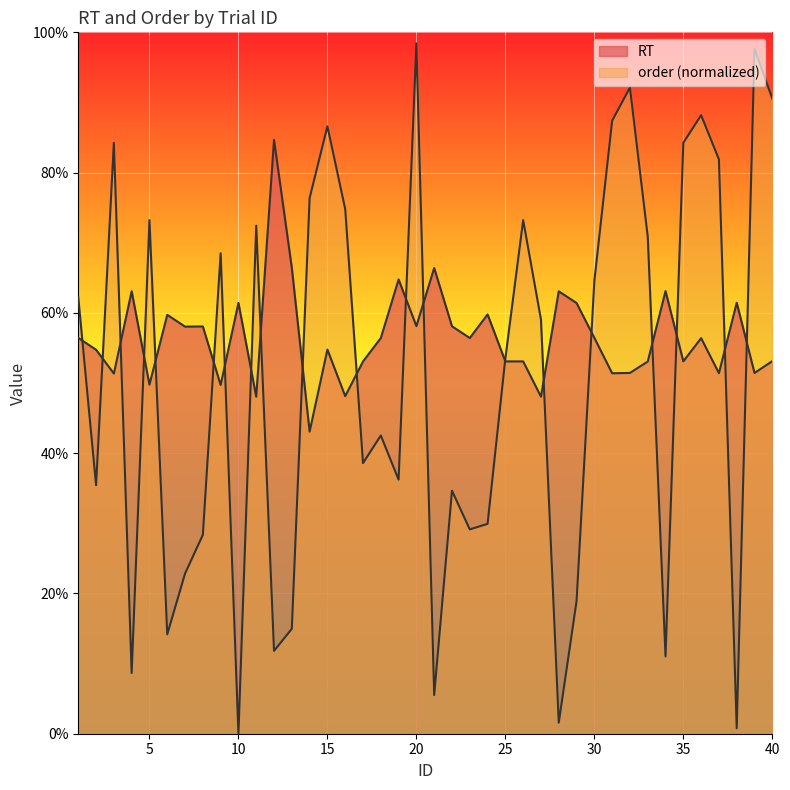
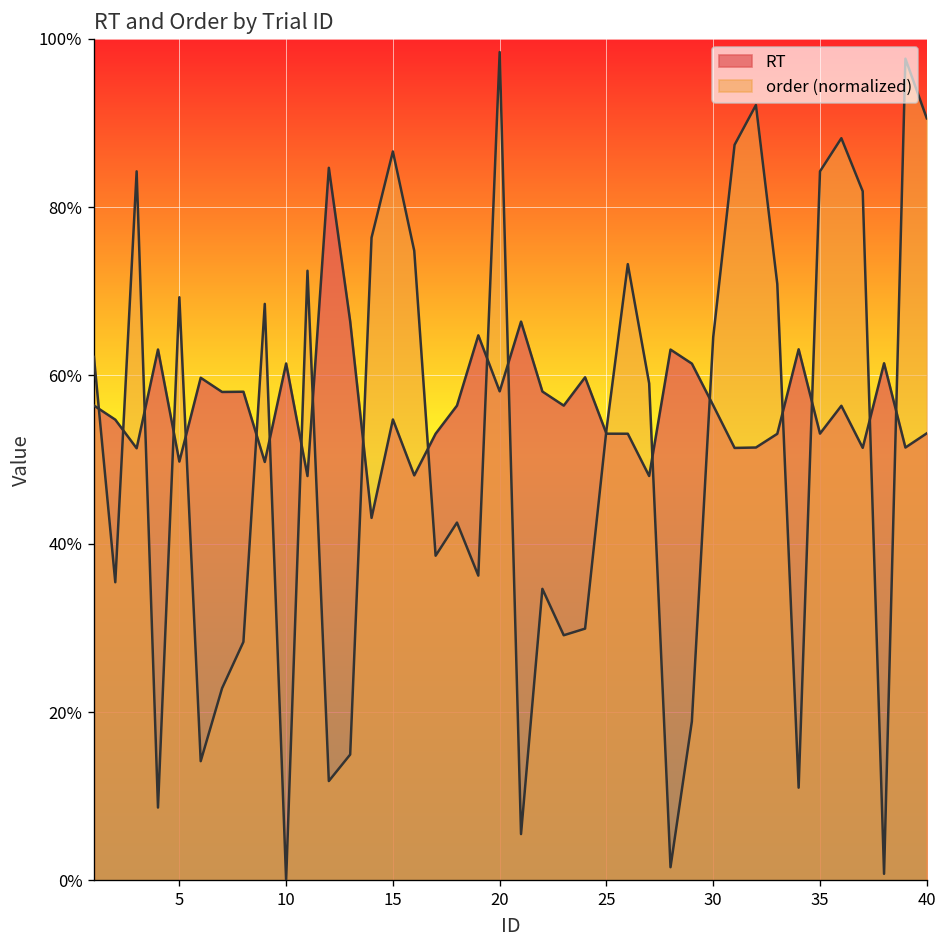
order (normalized), 5: 73% -> 69%
